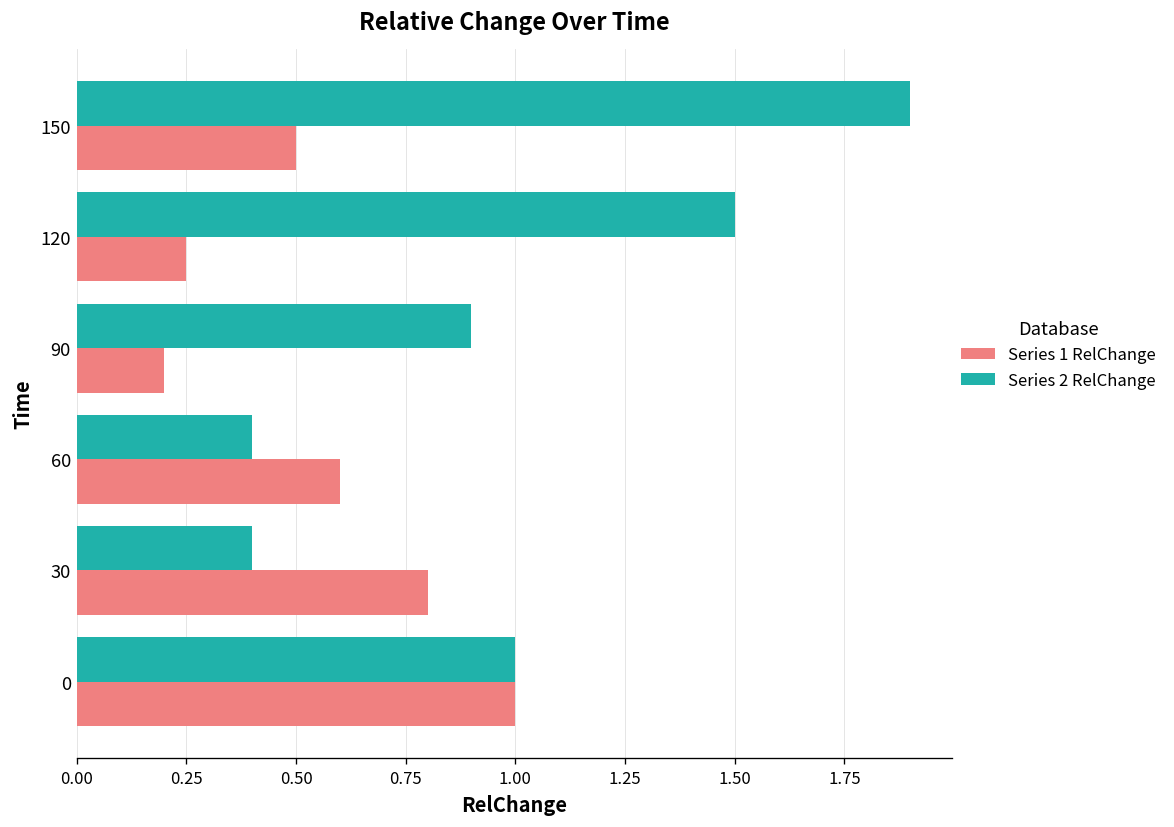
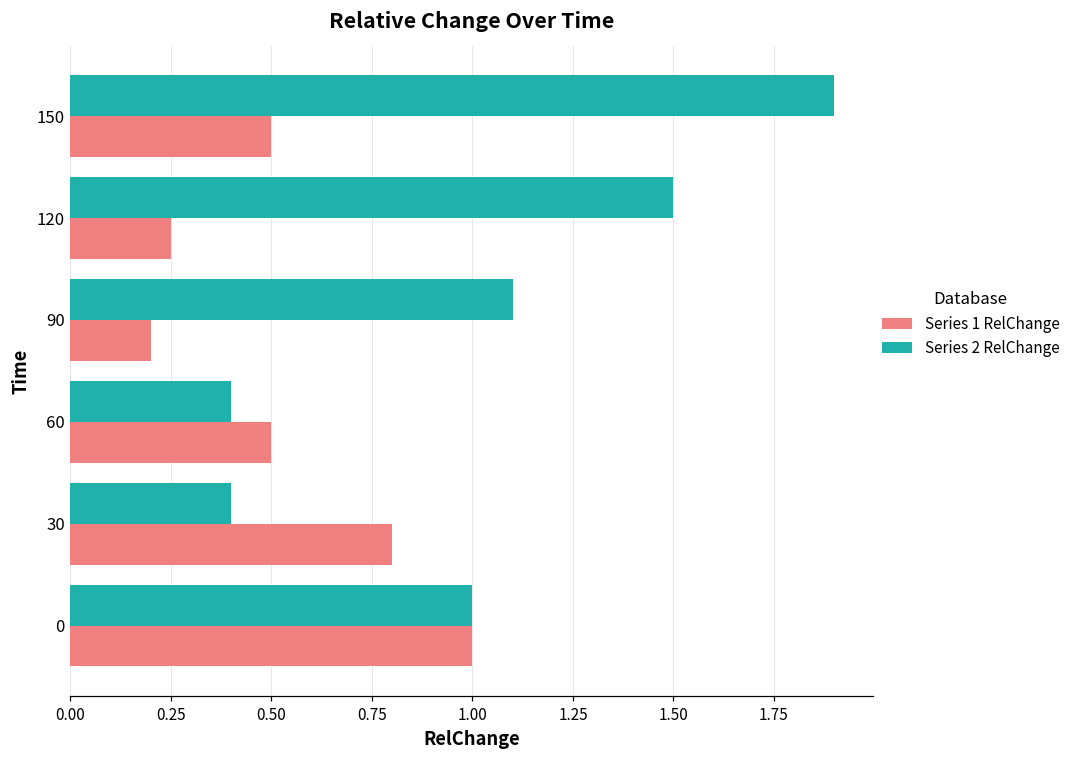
Series 2 RelChange, 90: 0.9 -> 1.1
Series 1 RelChange, 60: 0.6 -> 0.5
